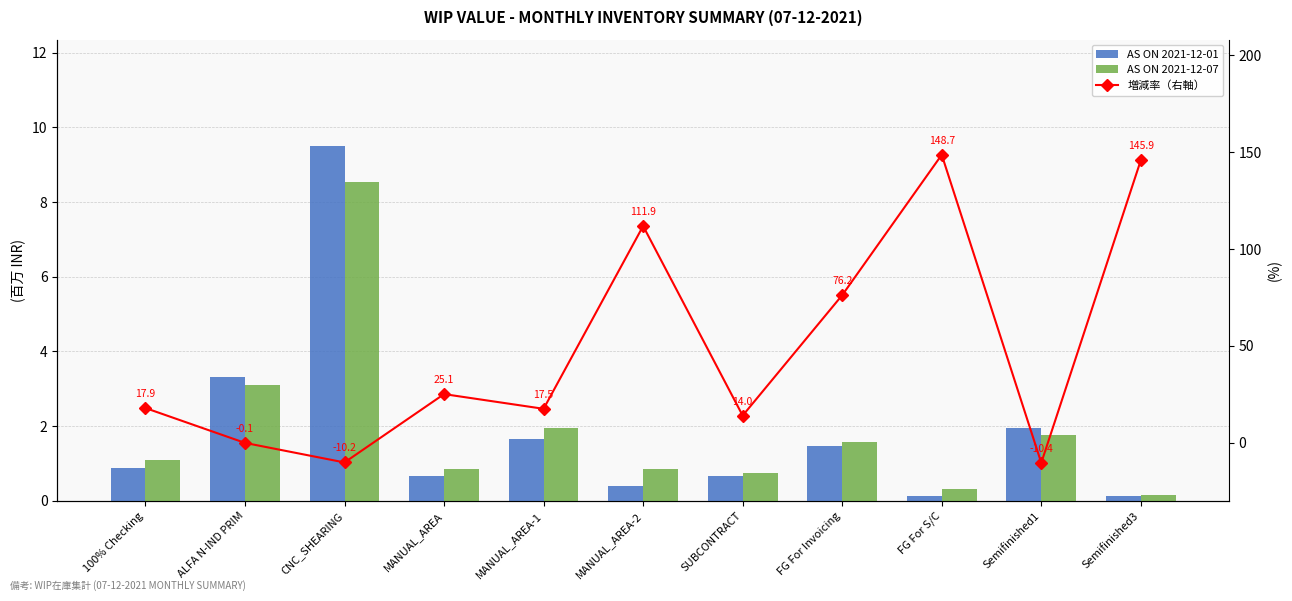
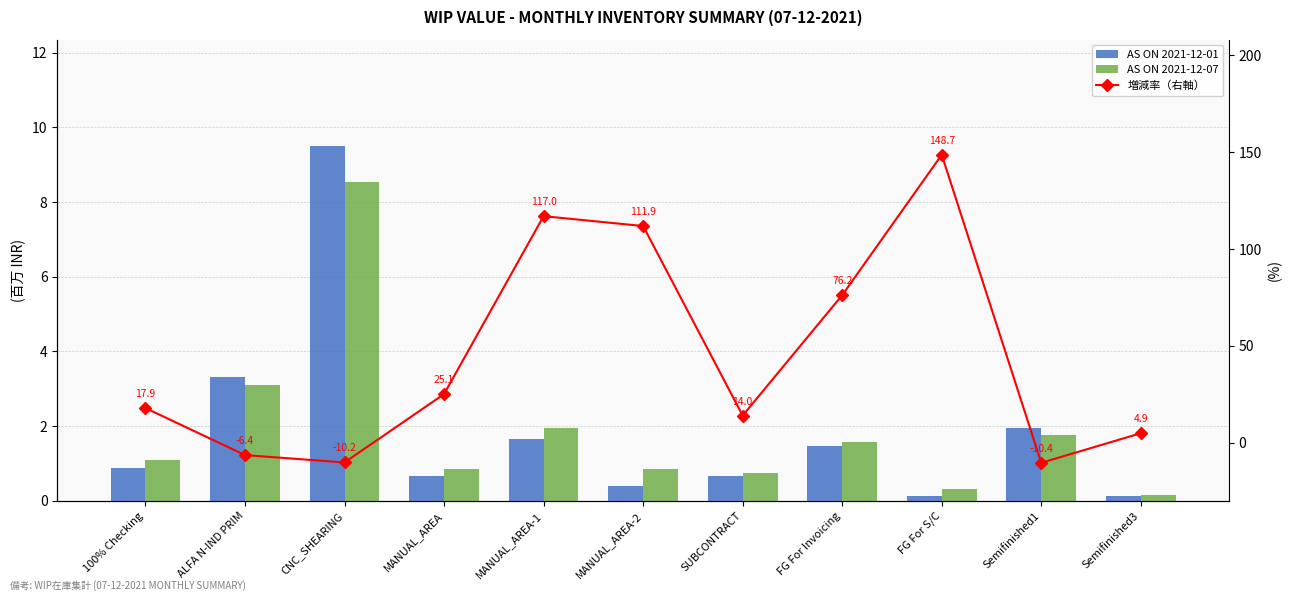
増減率（右軸）, ALFA N-IND PRIM: -0.1 -> -6.4
増減率（右軸）, MANUAL_AREA-1: 17.5 -> 117.0
増減率（右軸）, Semifinished3: 145.9 -> 4.9
